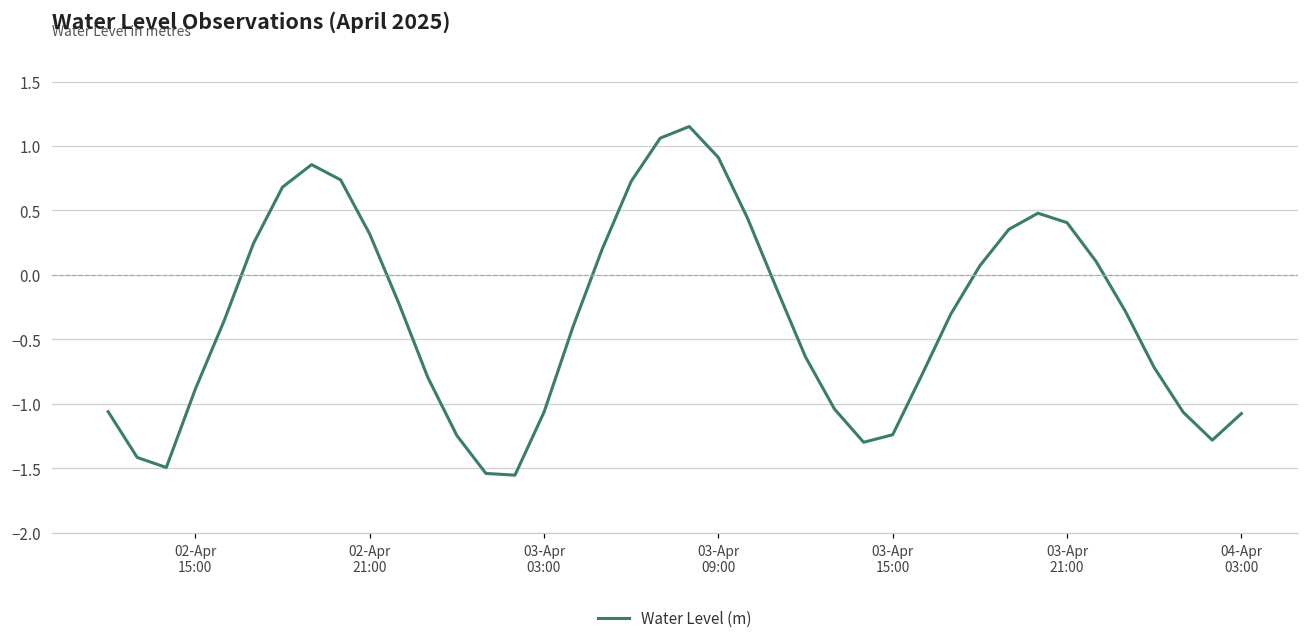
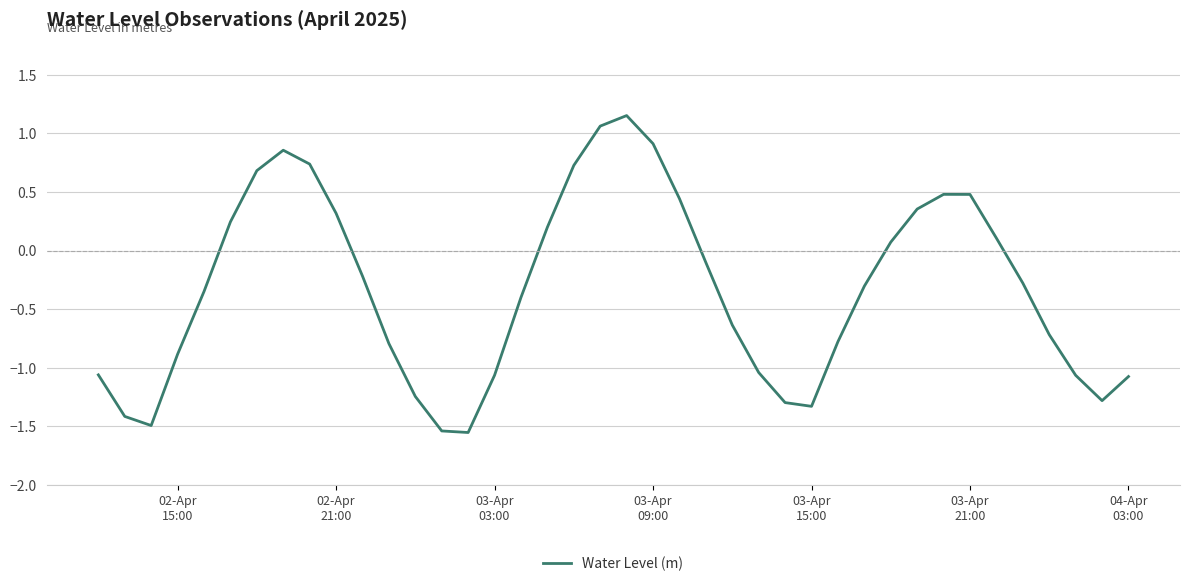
03-Apr 15:00: -1.24 -> -1.33
03-Apr 21:00: 0.41 -> 0.48
